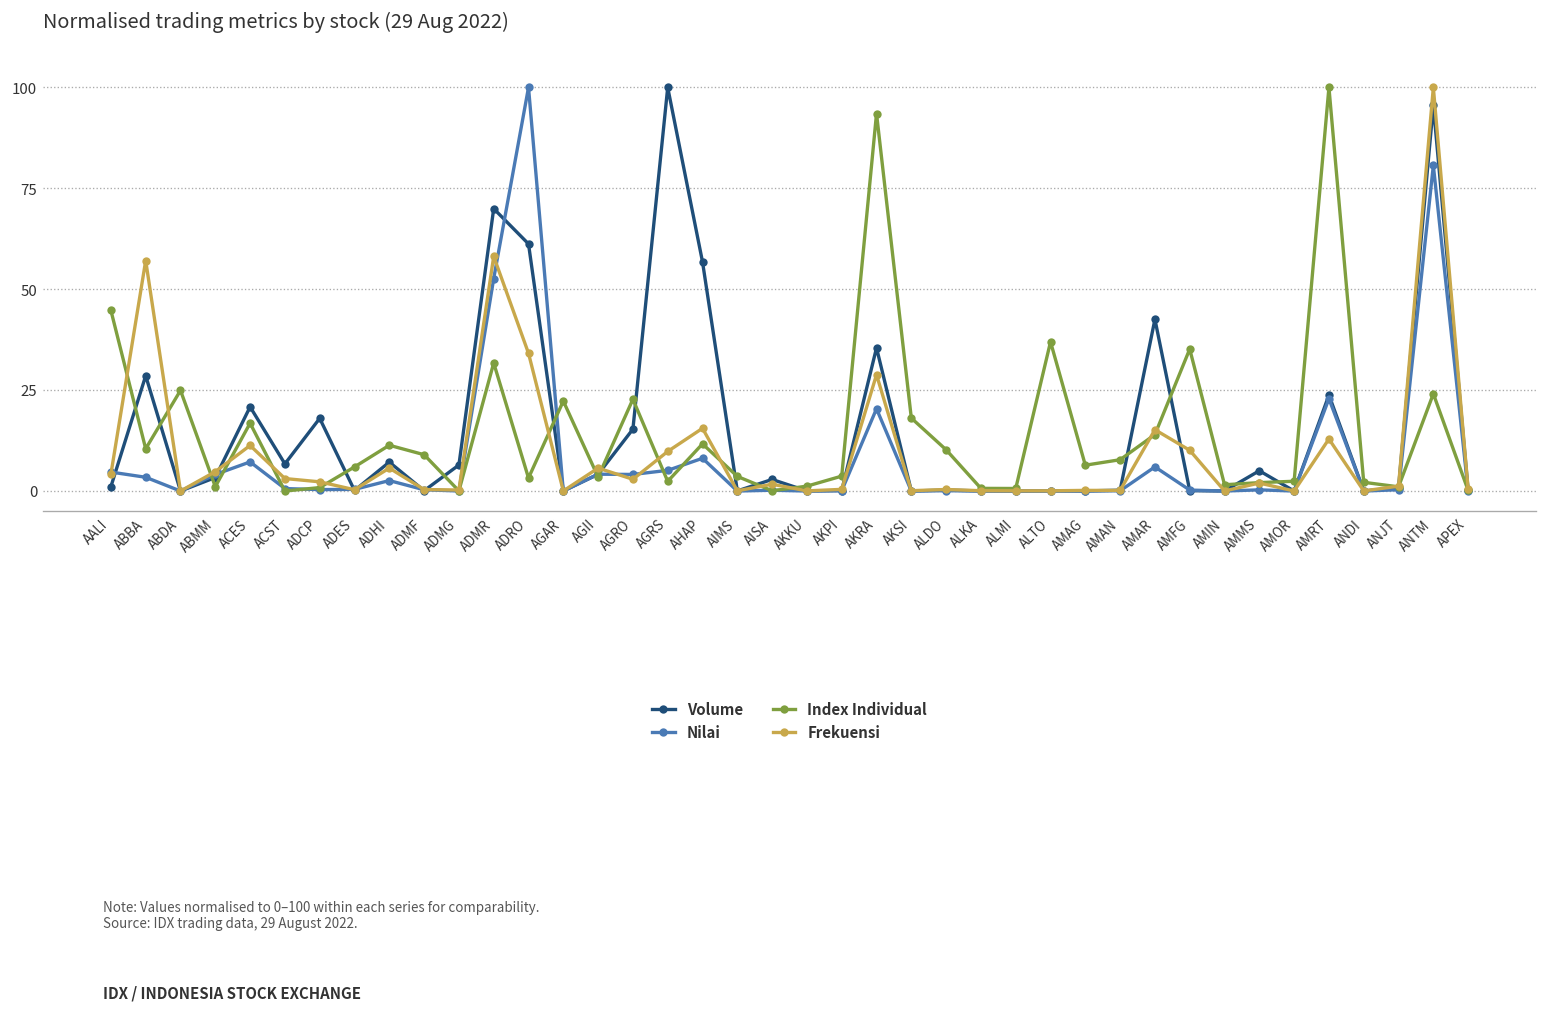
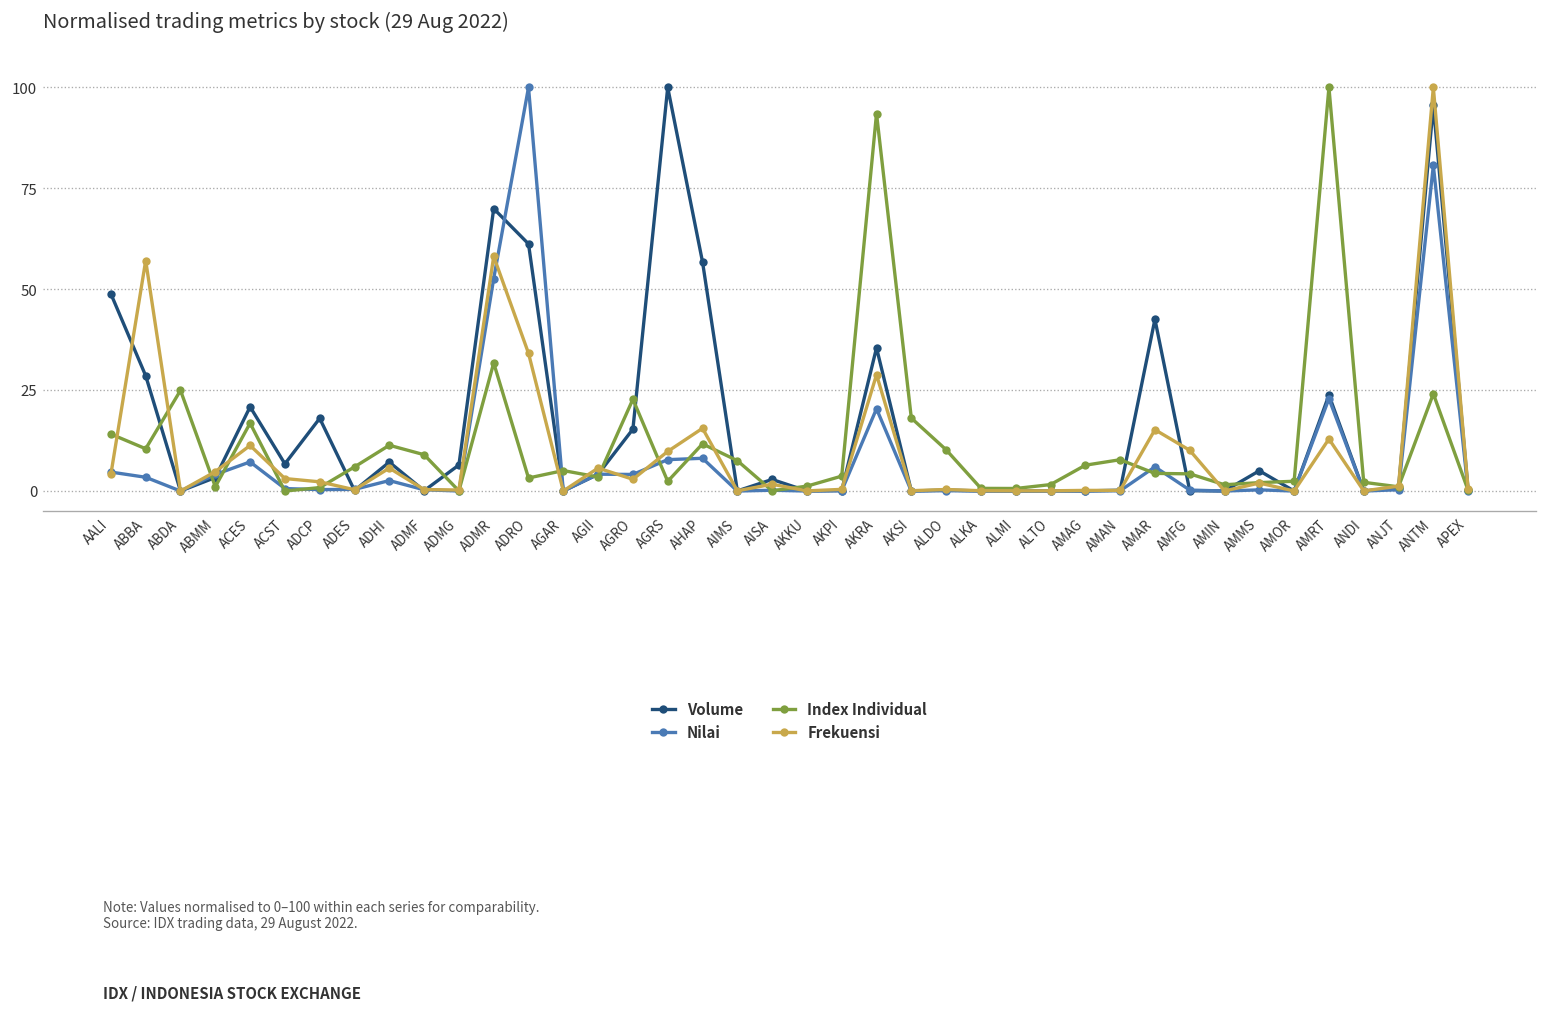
Volume, AALI: 1 -> 49
Index Individual, AALI: 45 -> 14
Index Individual, AGAR: 22 -> 5
Nilai, AGRS: 5 -> 8
Index Individual, AIMS: 4 -> 8
Index Individual, ALTO: 37 -> 2
Index Individual, AMAR: 14 -> 4
Index Individual, AMFG: 35 -> 4
